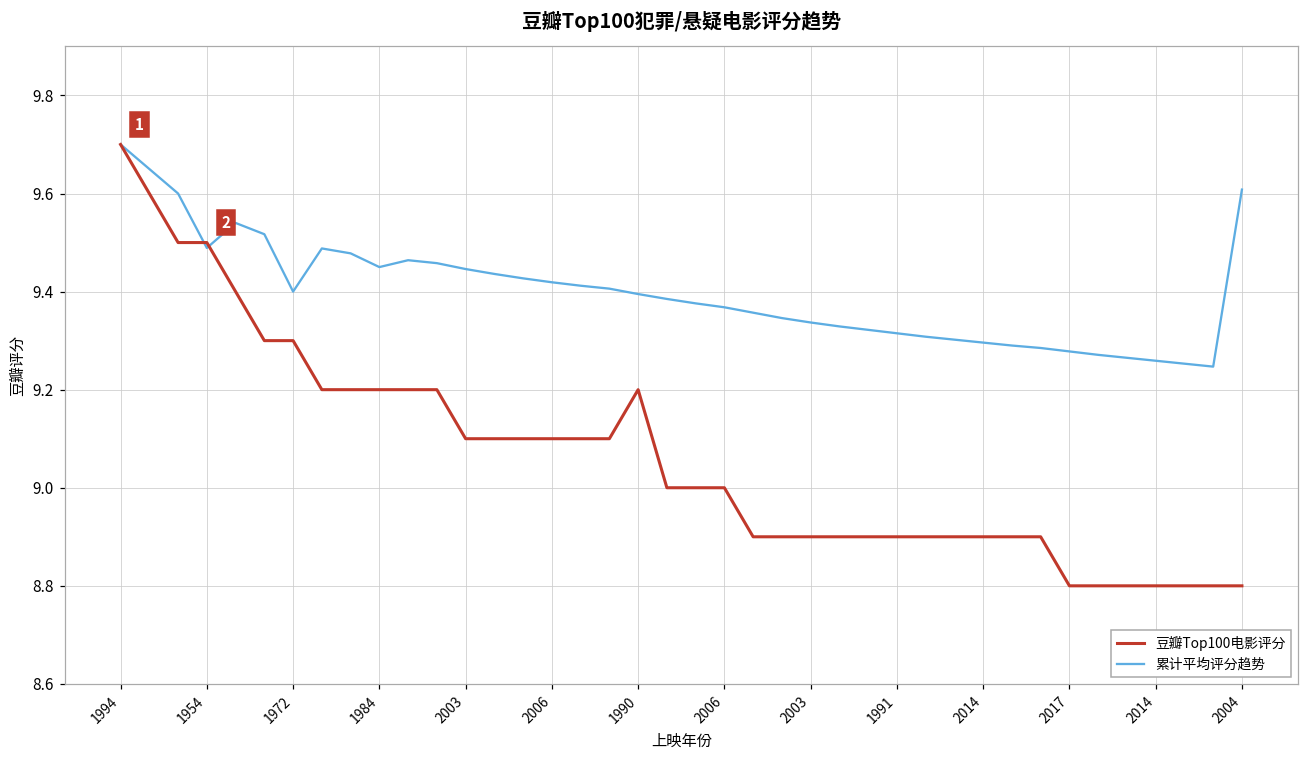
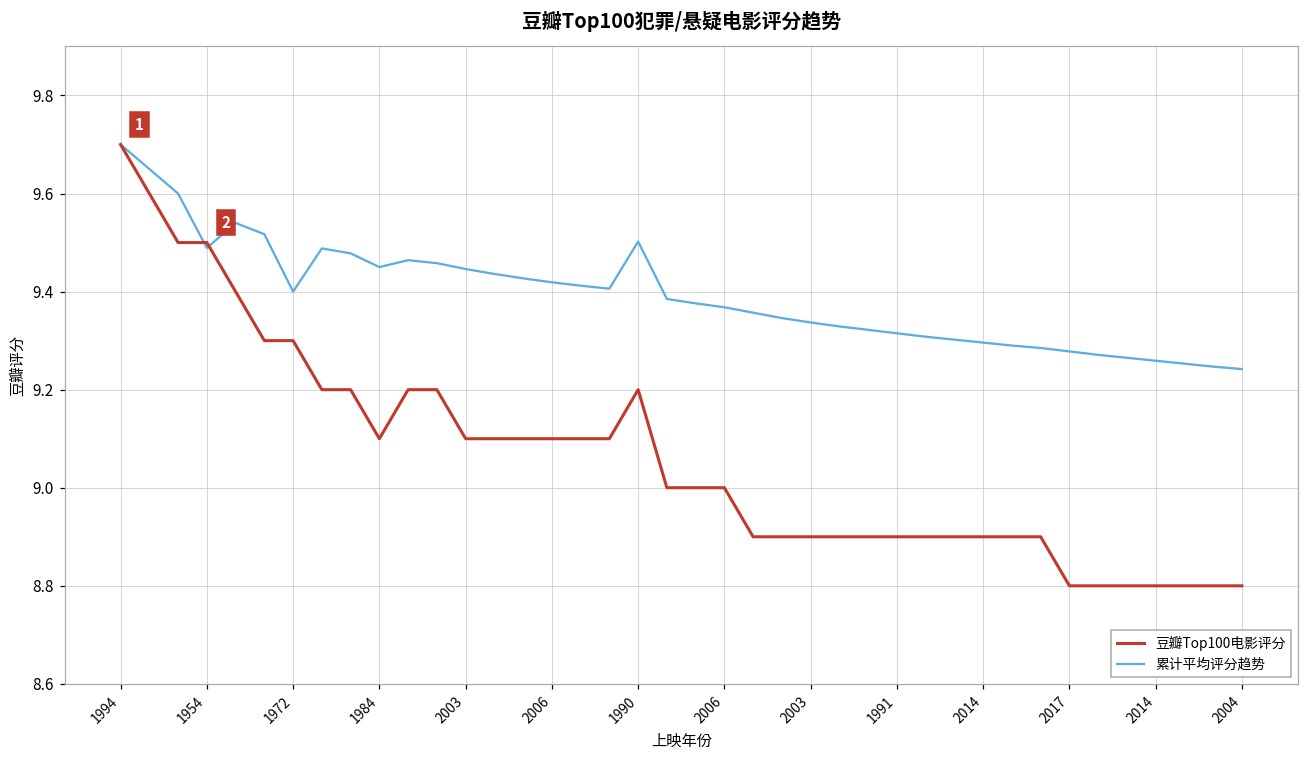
豆瓣Top100电影评分, 1984: 9.2 -> 9.1
累计平均评分趋势, 1990: 9.40 -> 9.50
累计平均评分趋势, 2004: 9.61 -> 9.24
